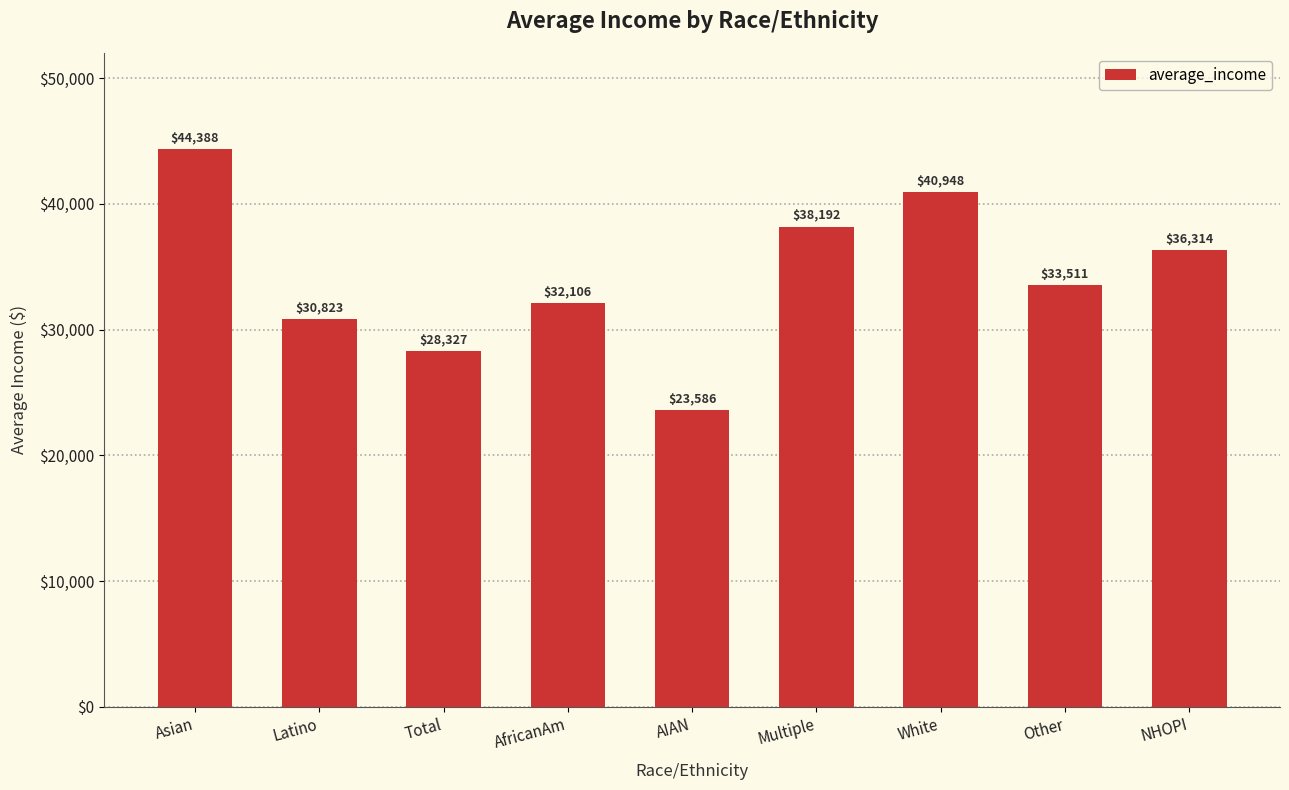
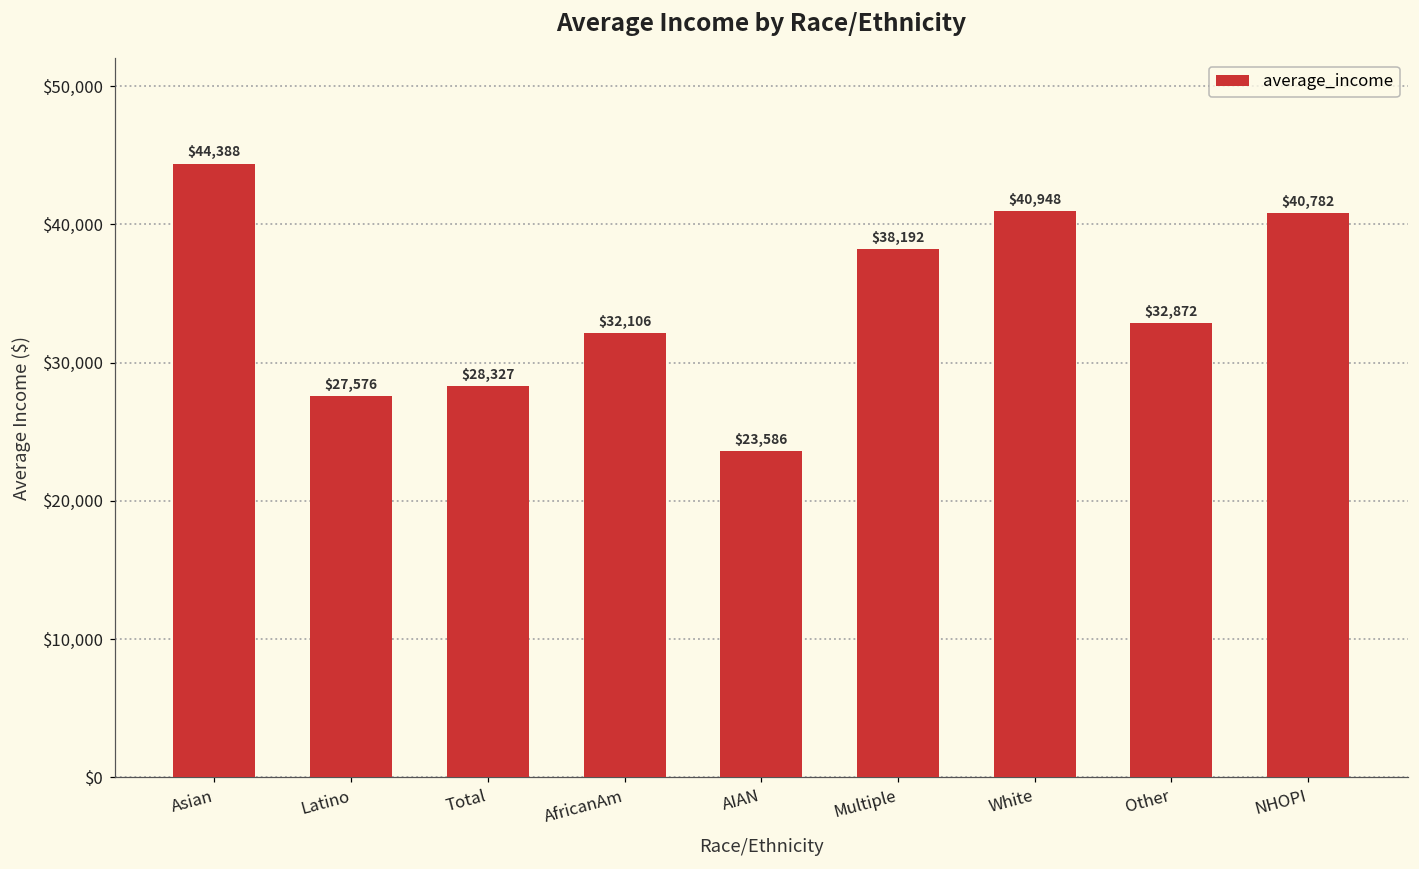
Latino: $30,823 -> $27,576
Other: $33,511 -> $32,872
NHOPI: $36,314 -> $40,782
